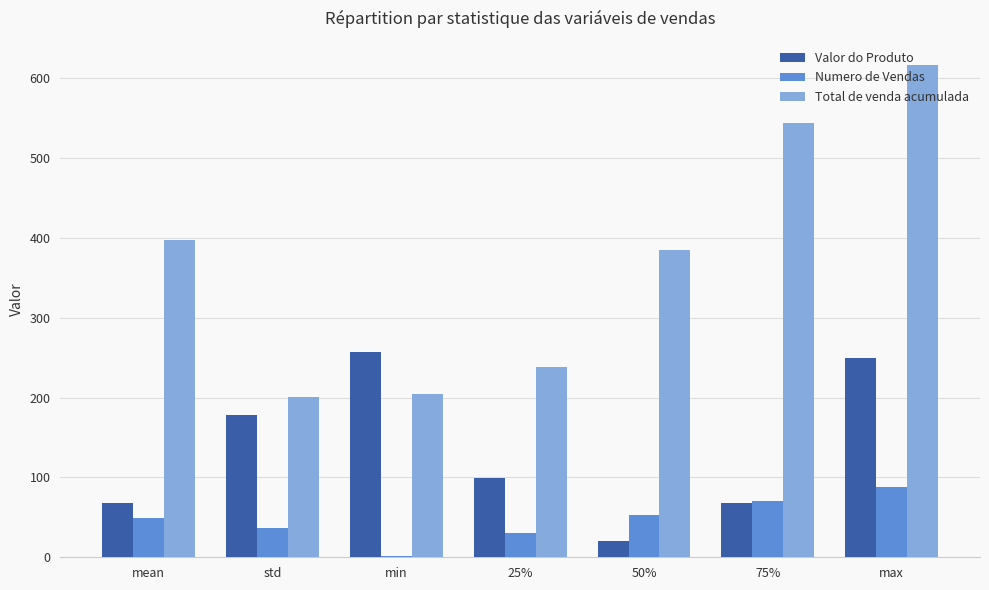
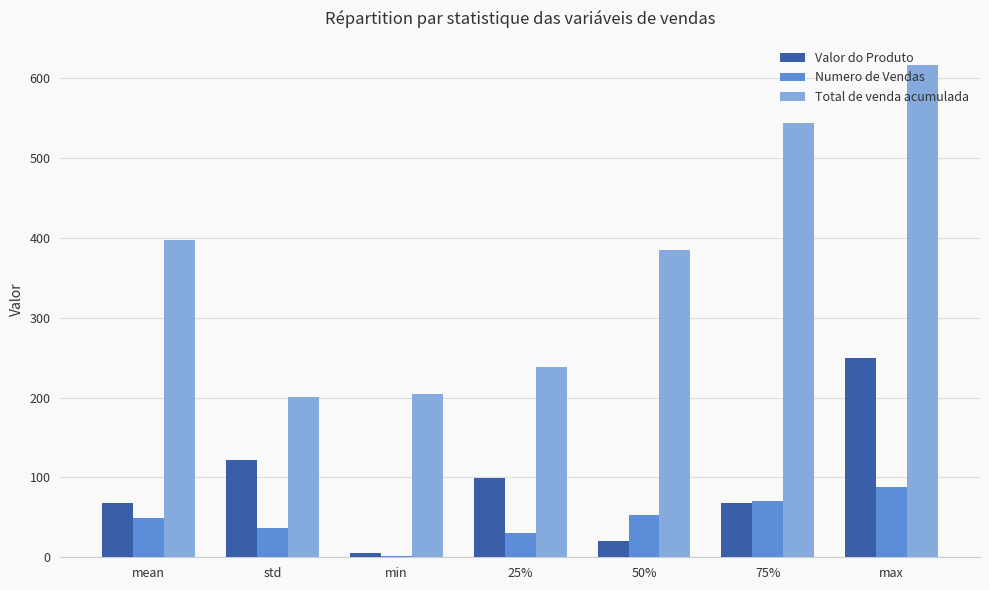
Valor do Produto, std: 180 -> 120
Valor do Produto, min: 260 -> 10
